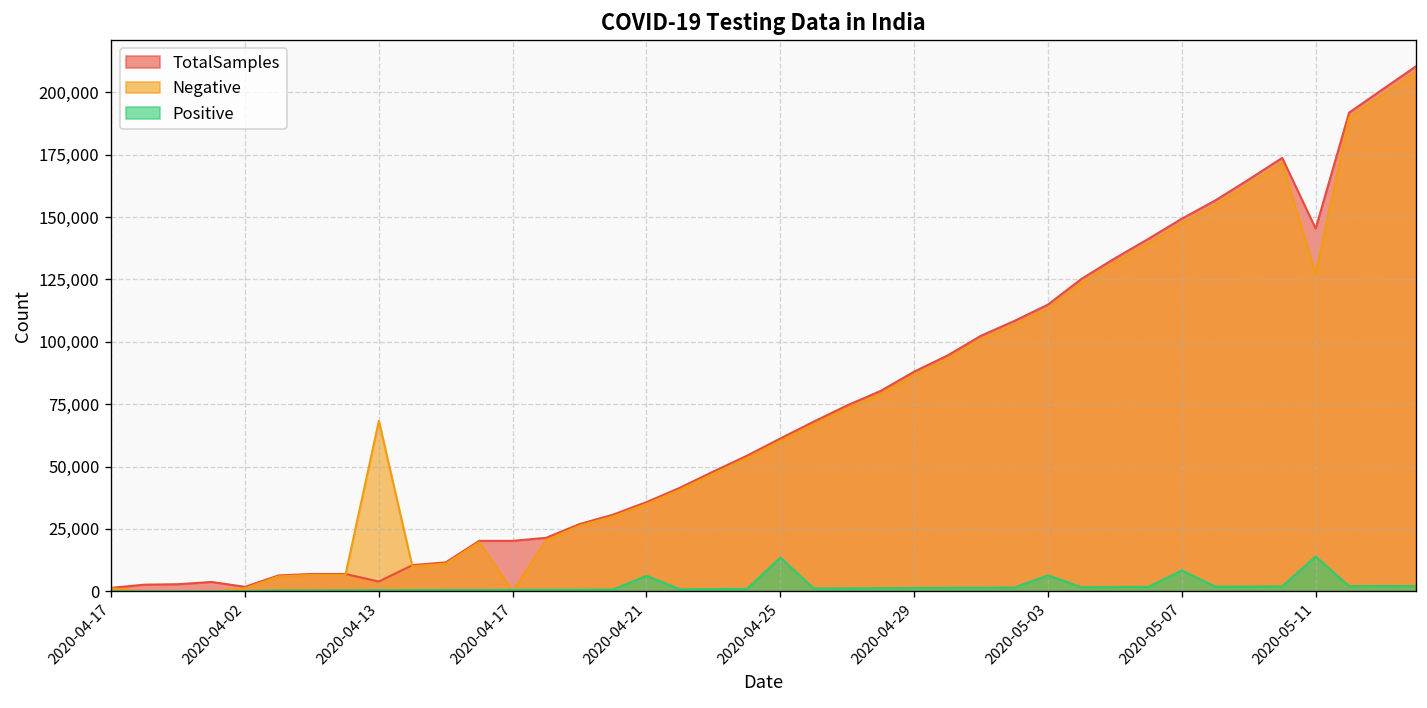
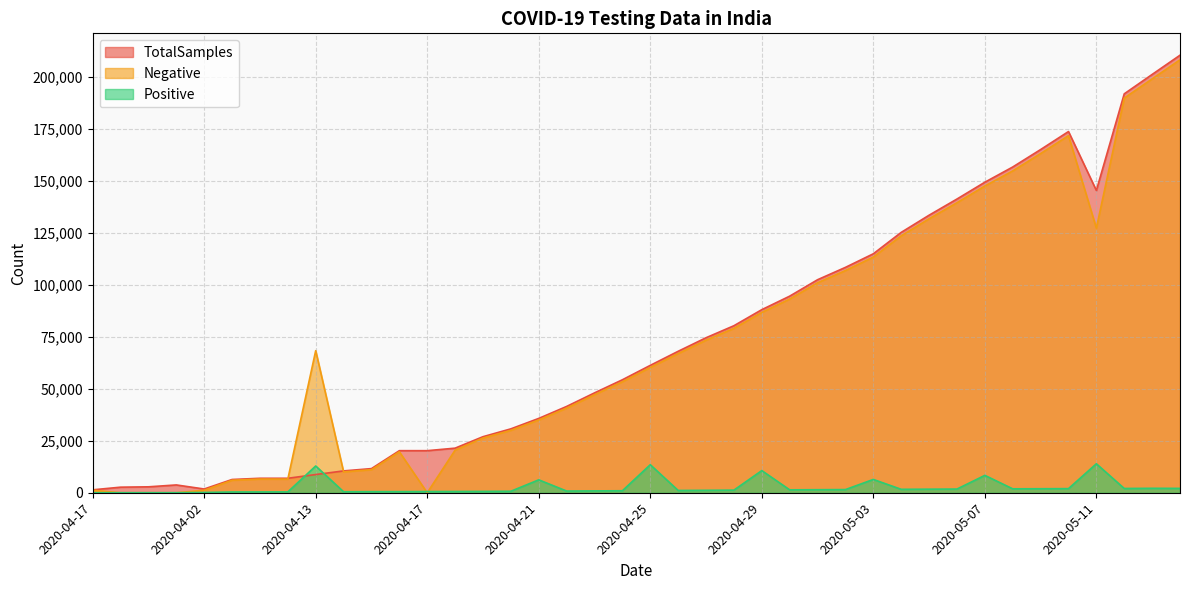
TotalSamples, 2020-04-13: 4,000 -> 9,000
Positive, 2020-04-13: 0 -> 13,000
Positive, 2020-04-29: 1,000 -> 11,000
